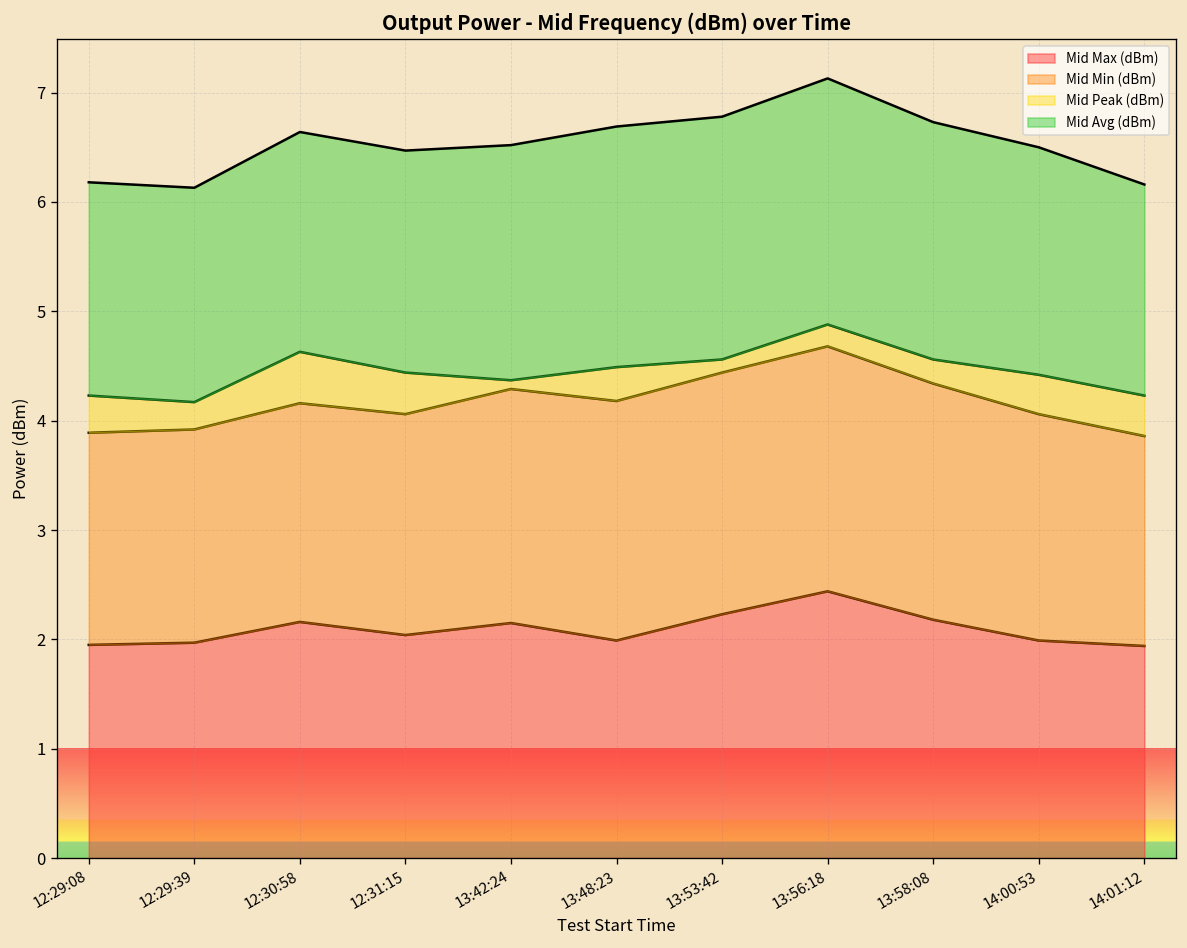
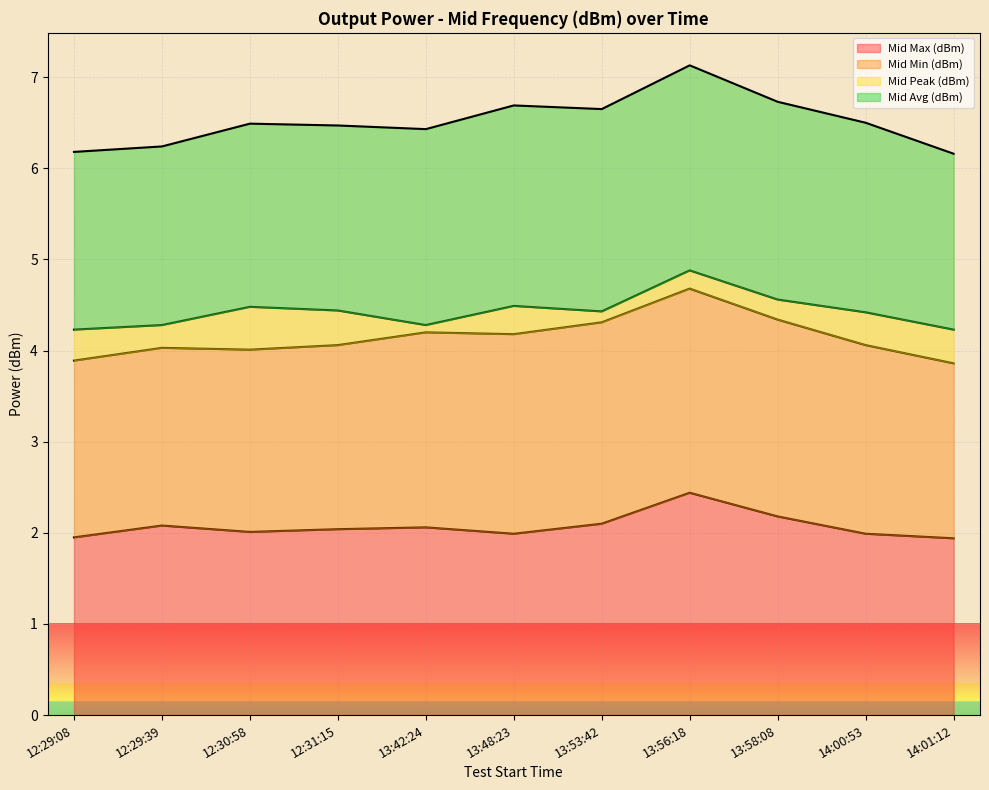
Mid Max (dBm), 12:29:39: 2.0 -> 2.1
Mid Max (dBm), 12:30:58: 2.2 -> 2.0
Mid Max (dBm), 13:42:24: 2.2 -> 2.1
Mid Max (dBm), 13:53:42: 2.2 -> 2.1
